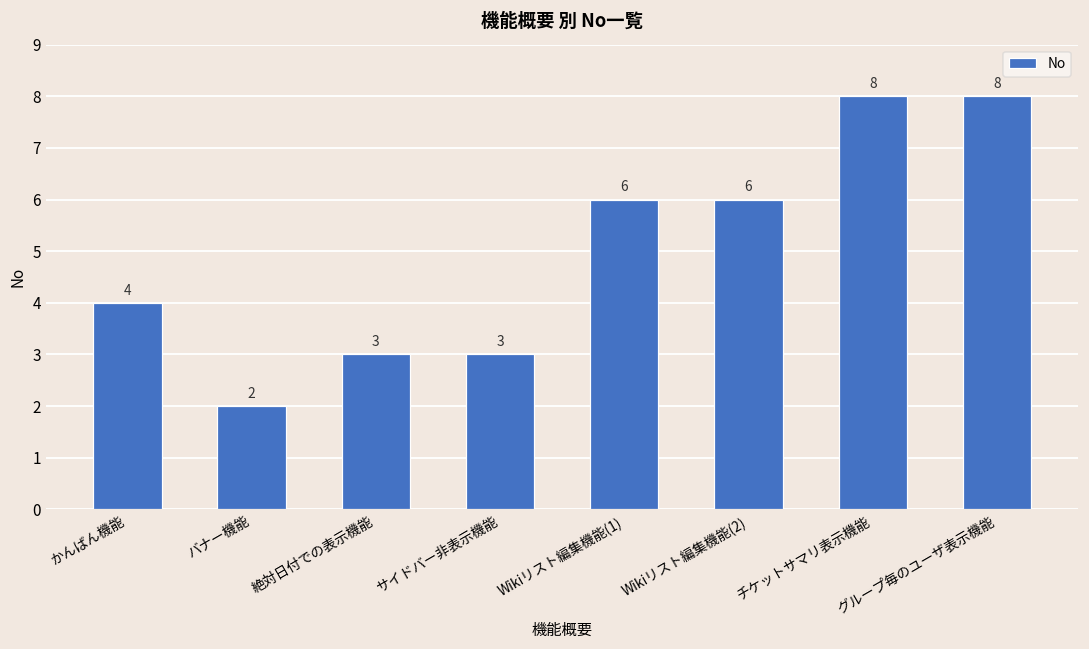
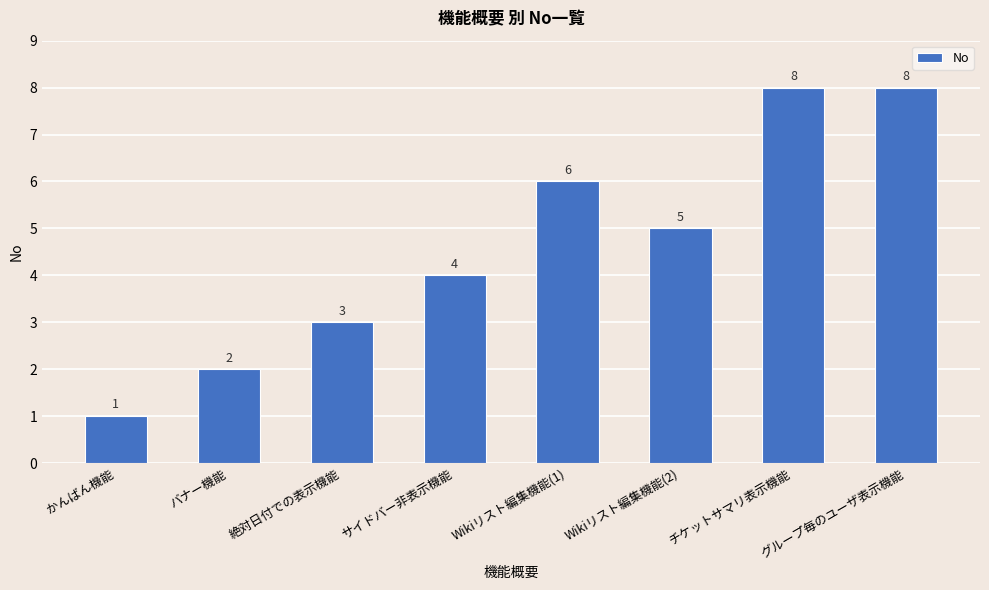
かんばん機能: 4 -> 1
サイドバー非表示機能: 3 -> 4
Wikiリスト編集機能(2): 6 -> 5
